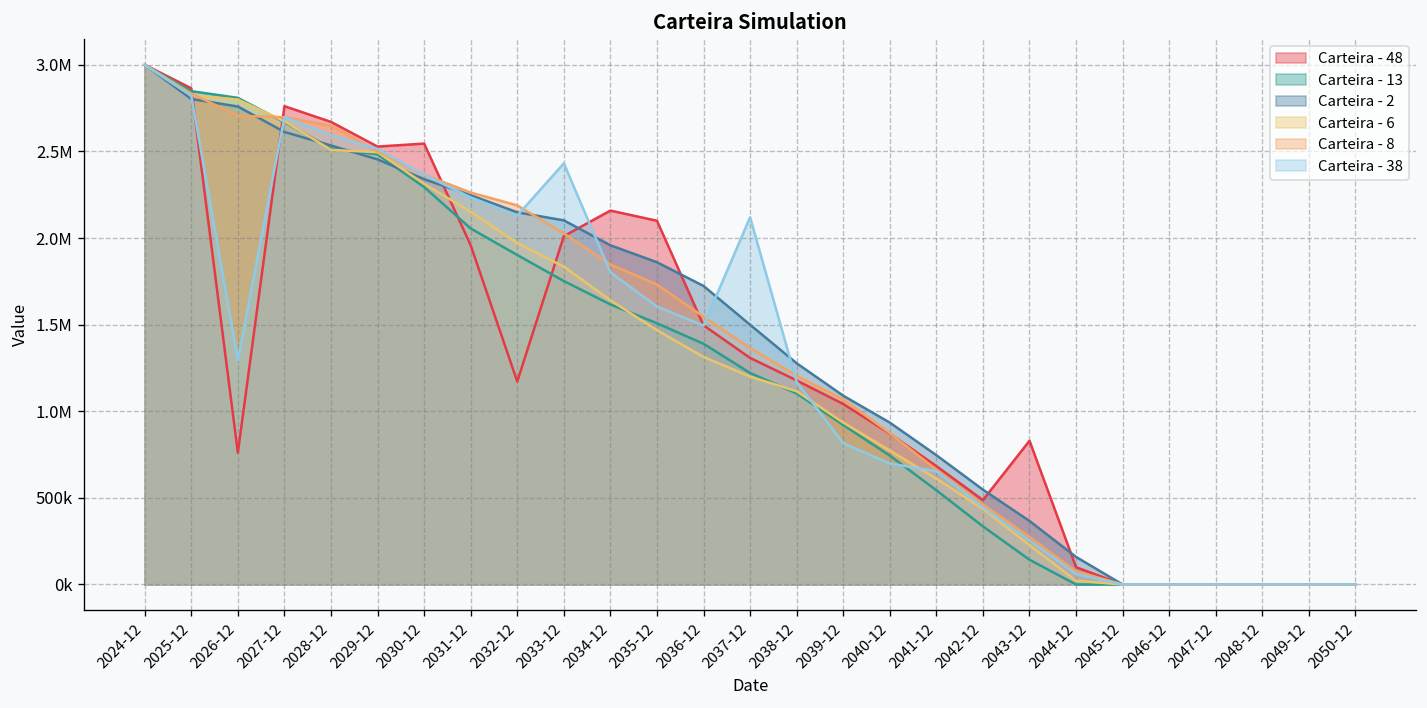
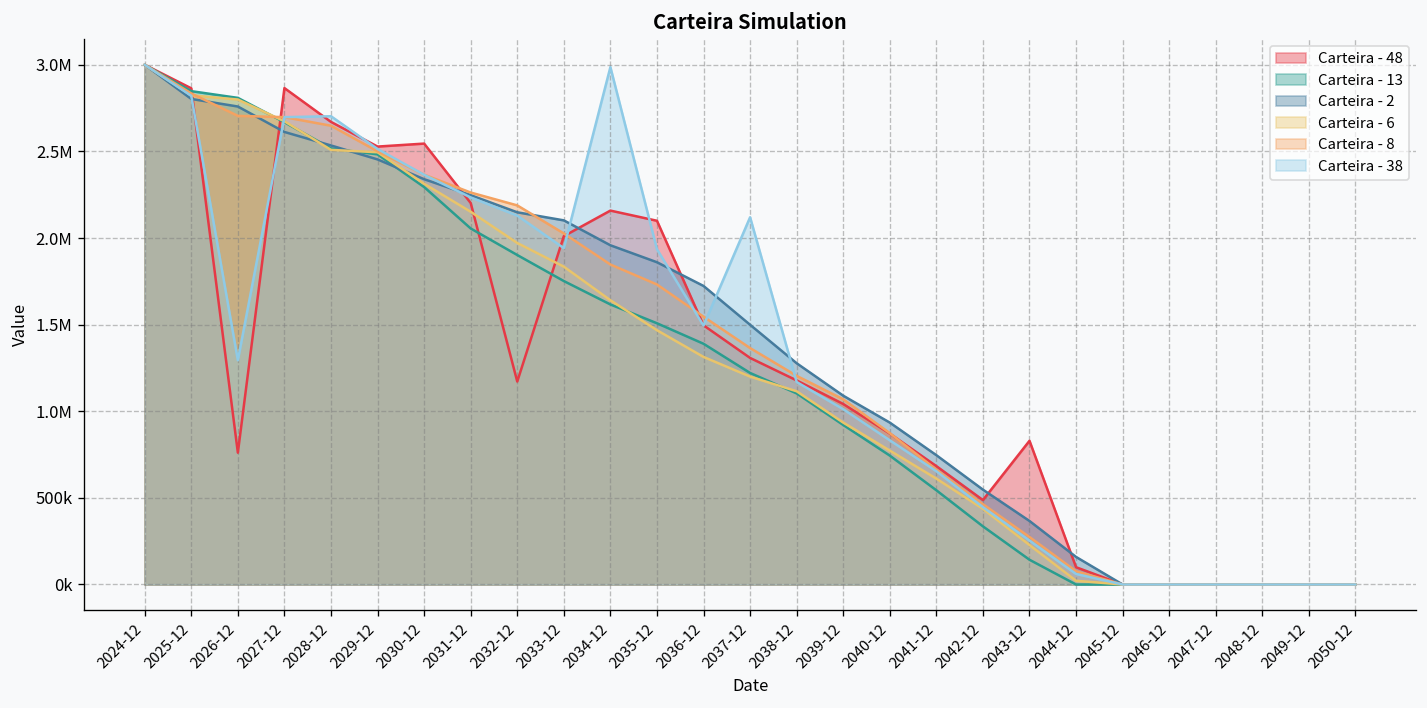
Carteira - 48, 2027-12: 2760000 -> 2870000
Carteira - 38, 2028-12: 2590000 -> 2700000
Carteira - 48, 2031-12: 1960000 -> 2200000
Carteira - 38, 2033-12: 2430000 -> 1940000
Carteira - 38, 2034-12: 1800000 -> 2990000
Carteira - 38, 2035-12: 1600000 -> 1940000
Carteira - 38, 2039-12: 820000 -> 1010000
Carteira - 38, 2040-12: 700000 -> 830000
